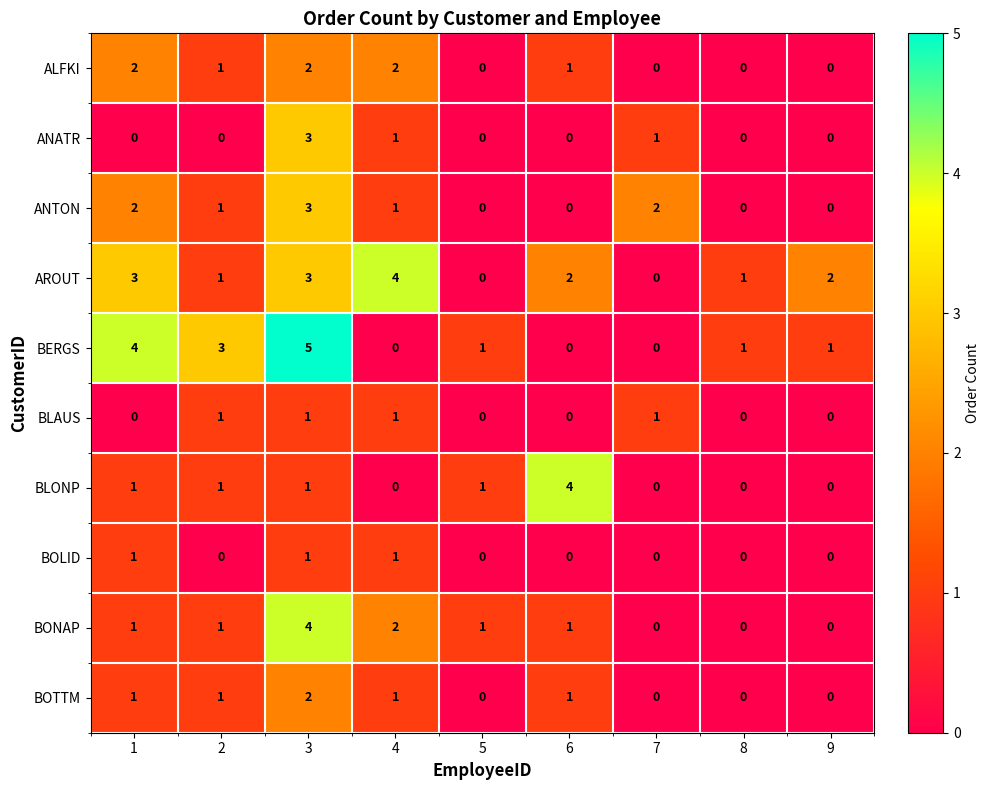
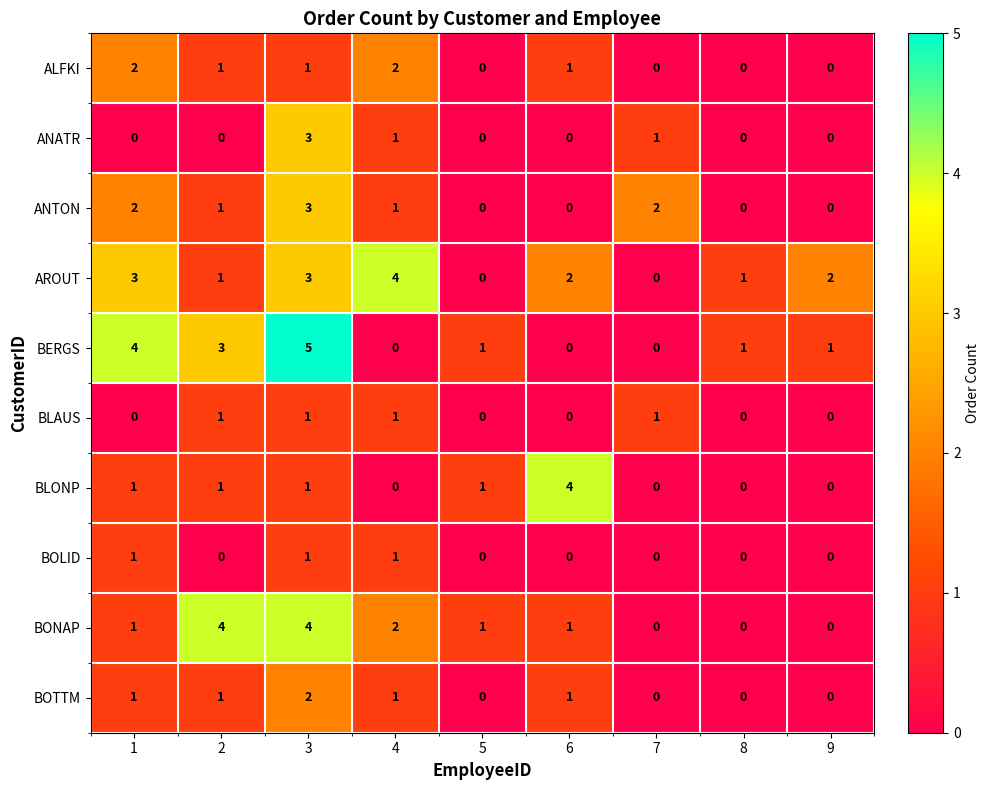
ALFKI, 3: 2 -> 1
BONAP, 2: 1 -> 4
